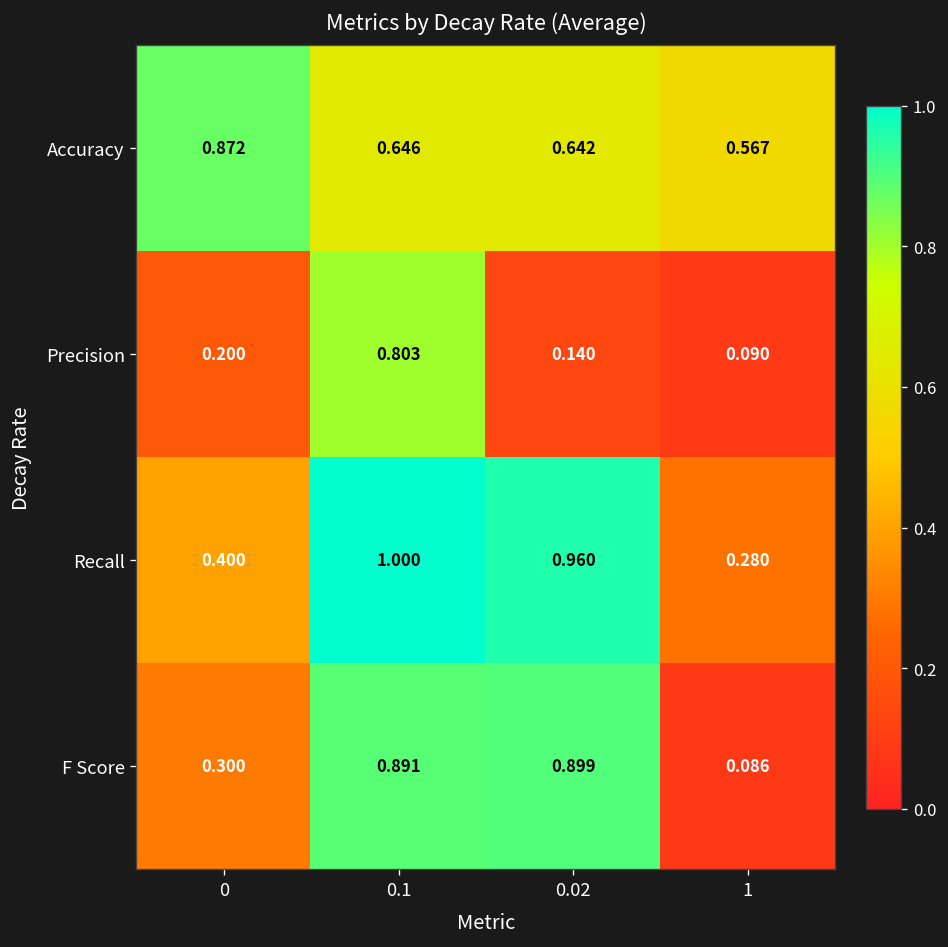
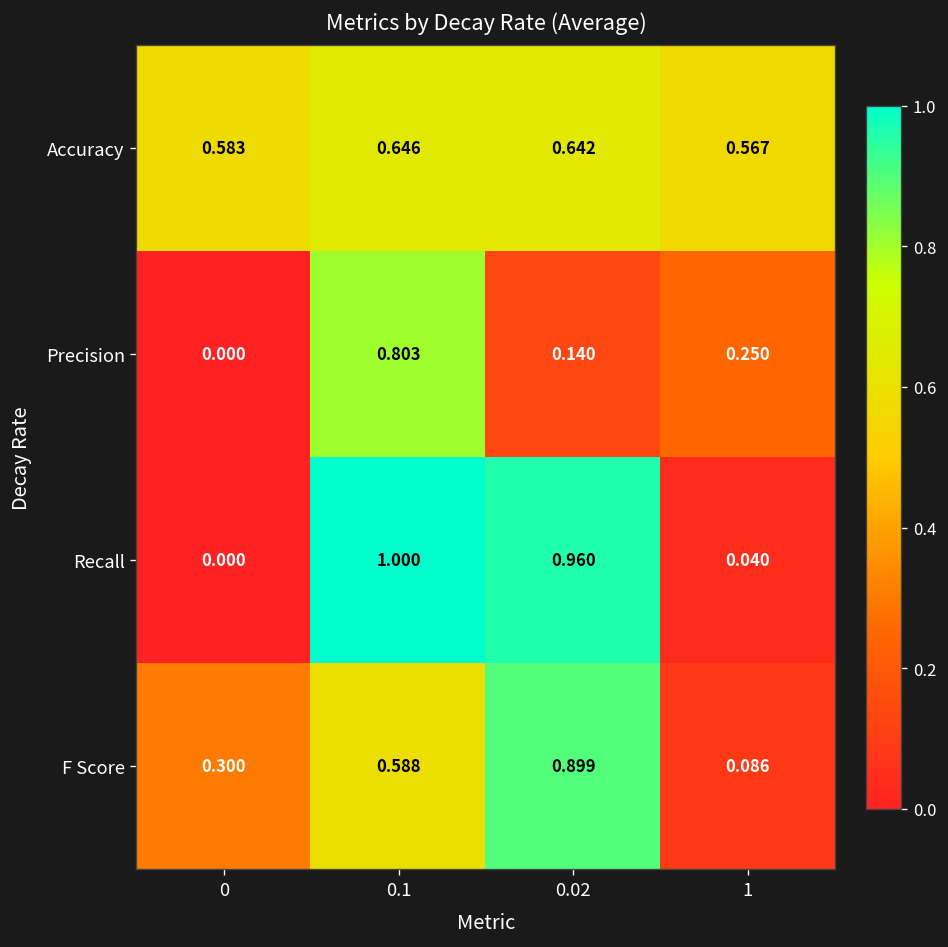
Accuracy, 0: 0.872 -> 0.583
Precision, 0: 0.200 -> 0.000
Precision, 1: 0.090 -> 0.250
Recall, 0: 0.400 -> 0.000
Recall, 1: 0.280 -> 0.040
F Score, 0.1: 0.891 -> 0.588
